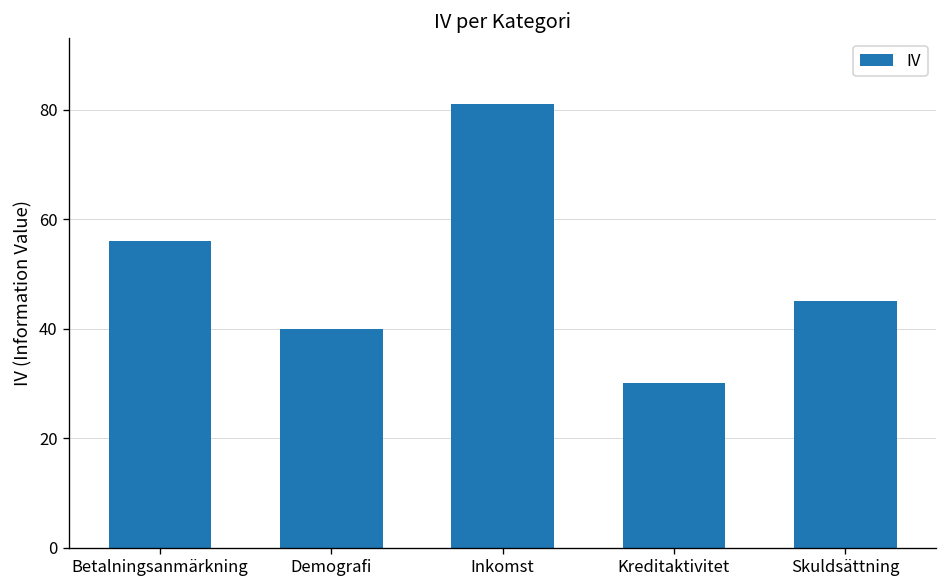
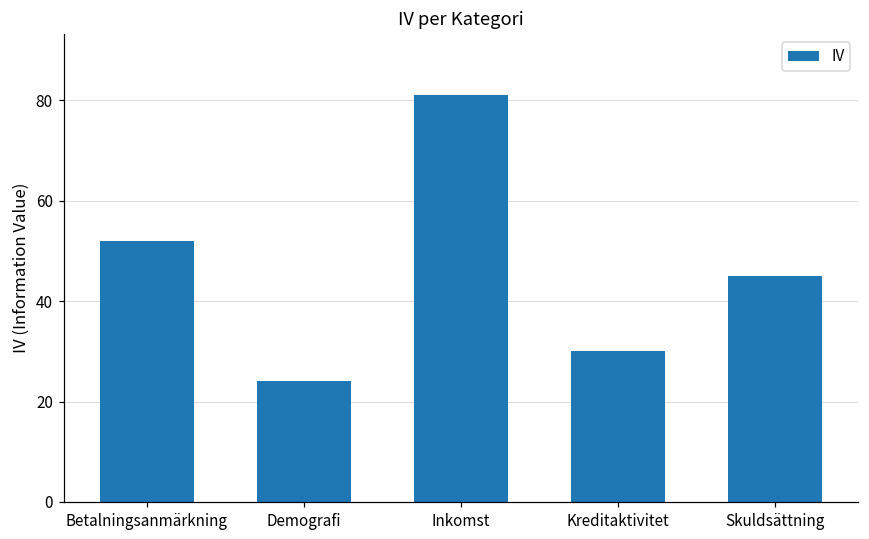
Betalningsanmärkning: 56 -> 52
Demografi: 40 -> 24
